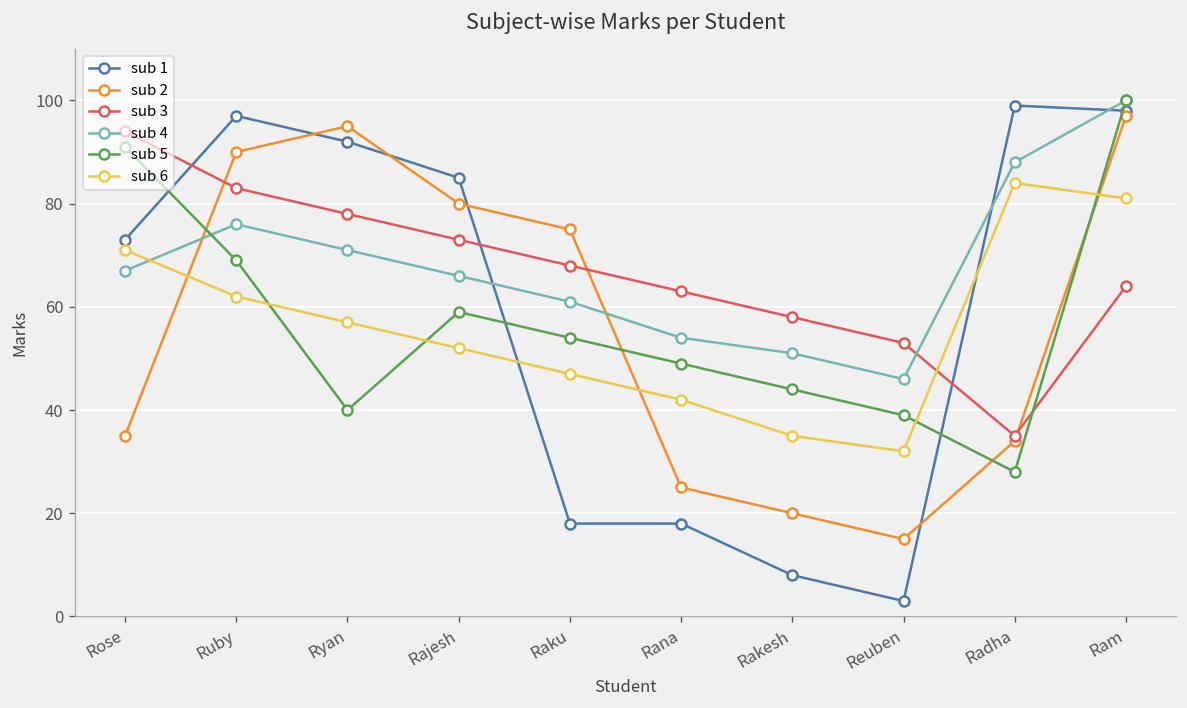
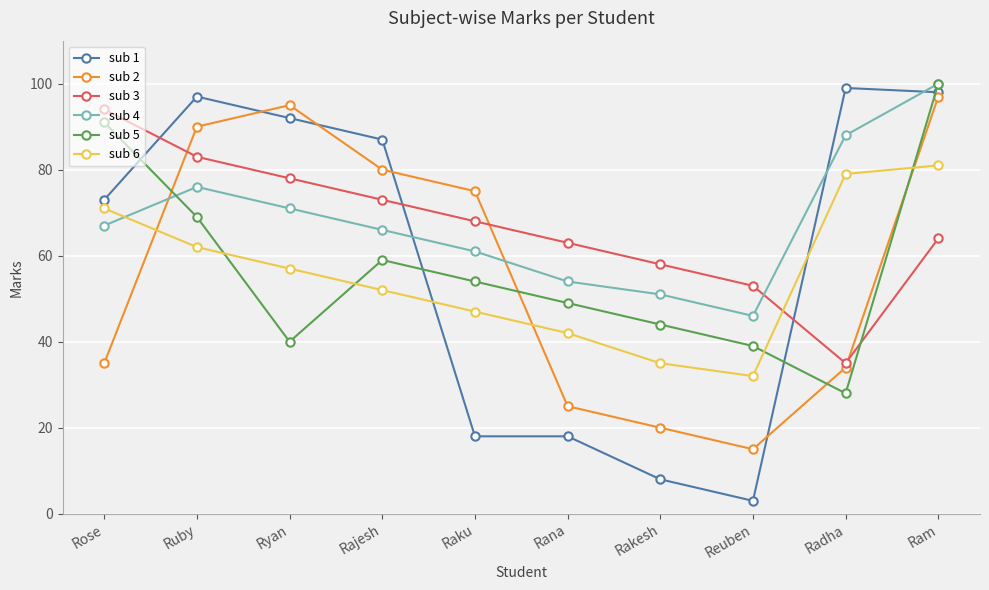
sub 1, Rajesh: 85 -> 87
sub 6, Radha: 84 -> 79
